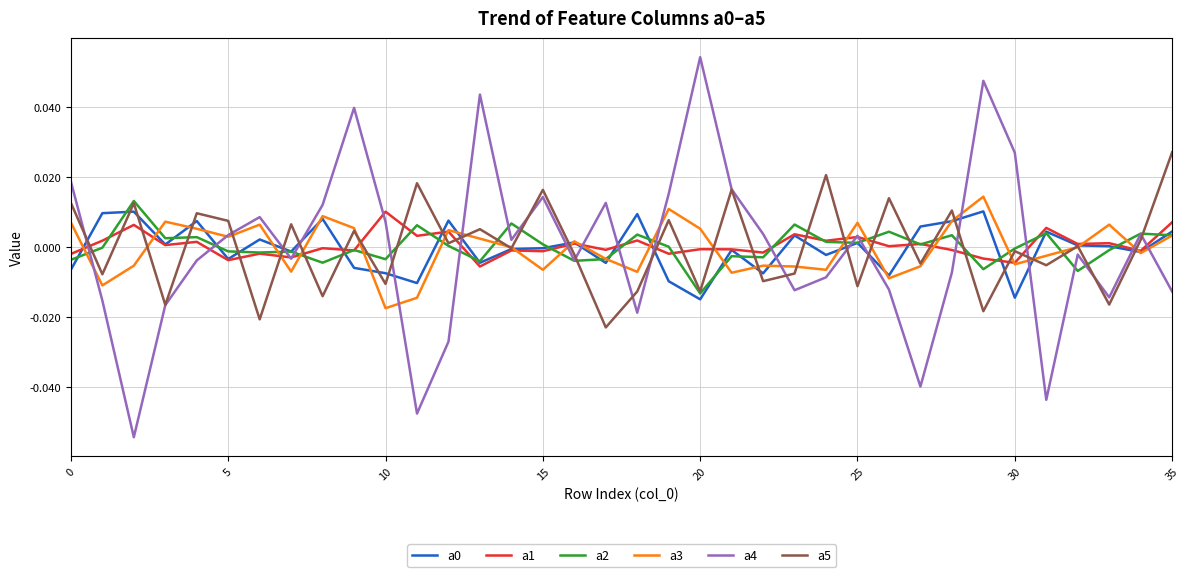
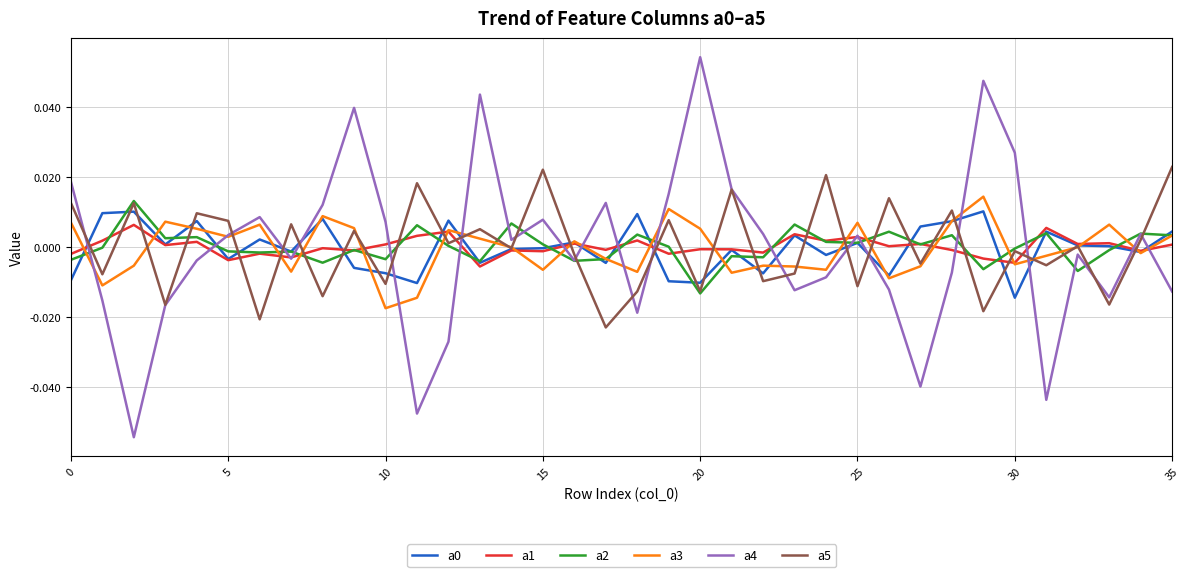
a0, 0: -0.006 -> -0.009
a1, 10: 0.010 -> 0.001
a4, 15: 0.014 -> 0.008
a5, 15: 0.016 -> 0.022
a0, 20: -0.015 -> -0.010
a1, 35: 0.007 -> 0.001
a5, 35: 0.027 -> 0.023
